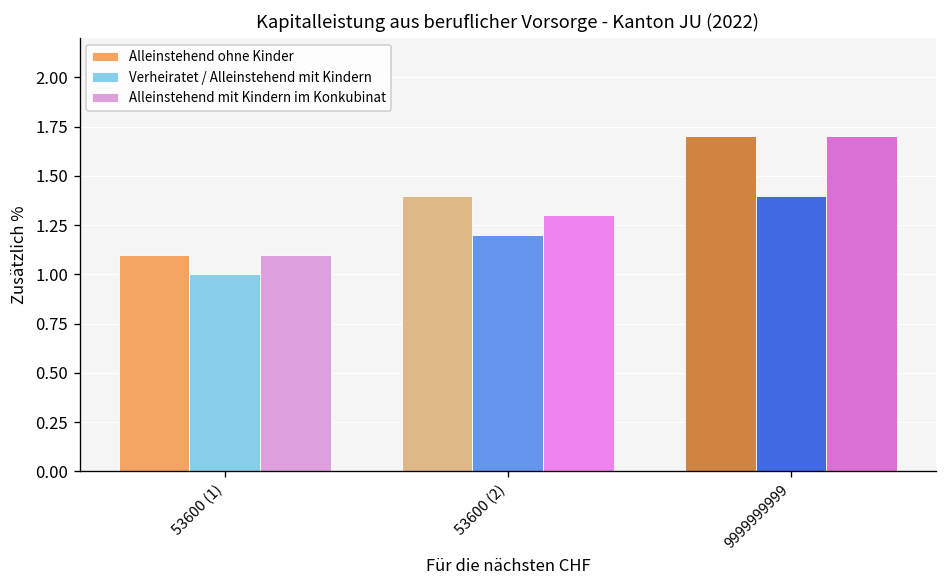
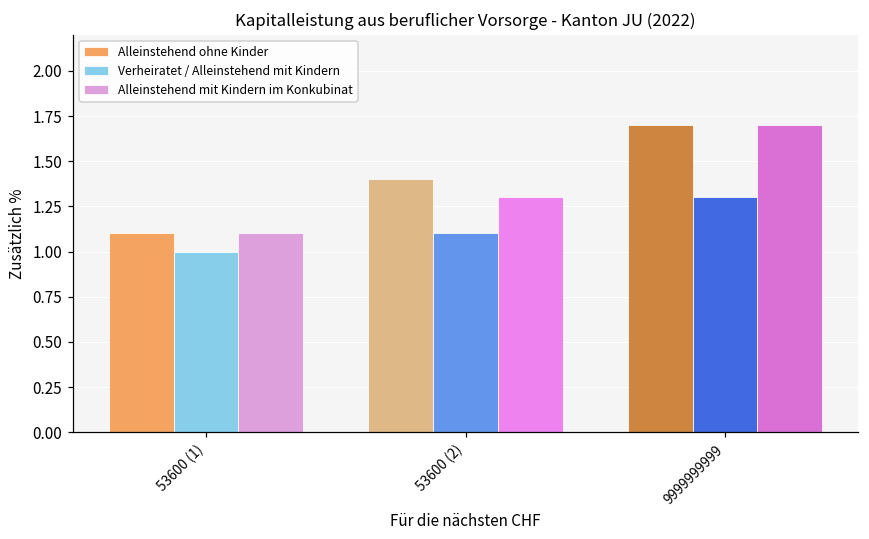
Verheiratet / Alleinstehend mit Kindern, 53600 (2): 1.2 -> 1.1
Verheiratet / Alleinstehend mit Kindern, 9999999999: 1.4 -> 1.3
